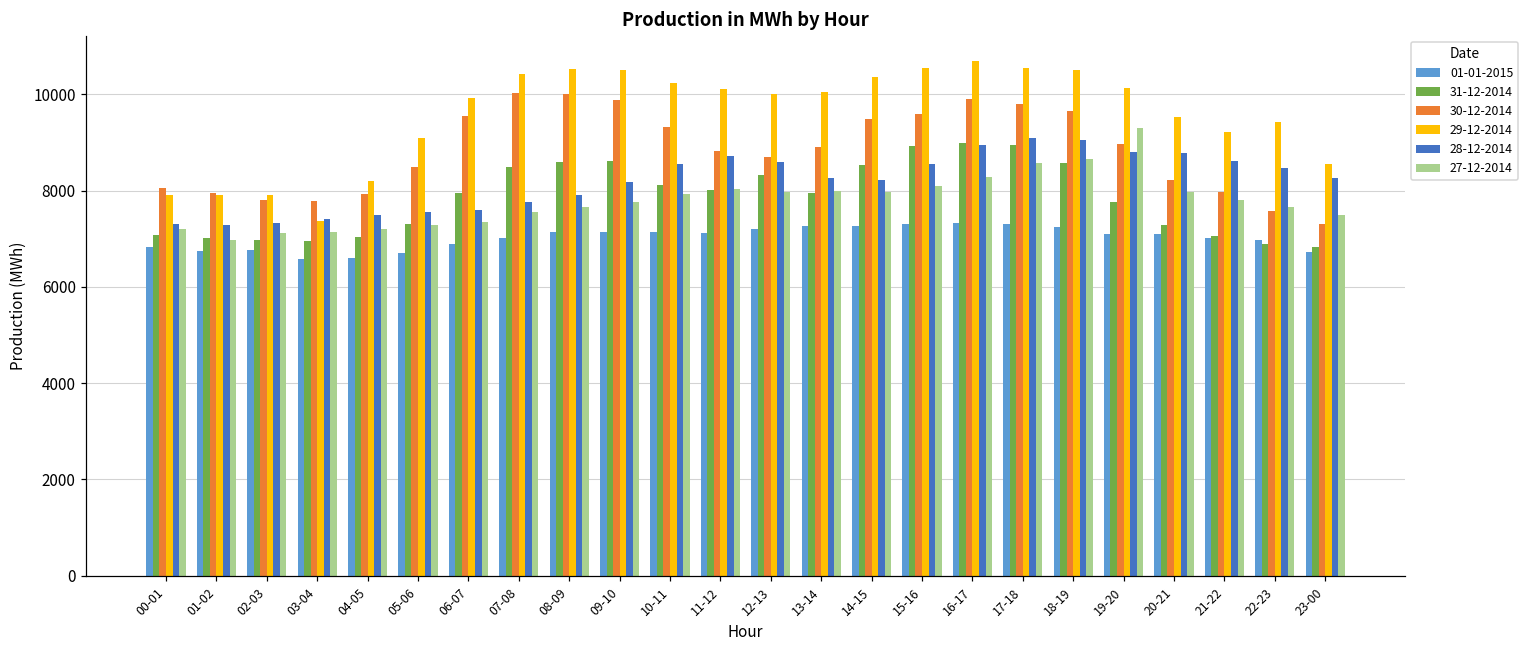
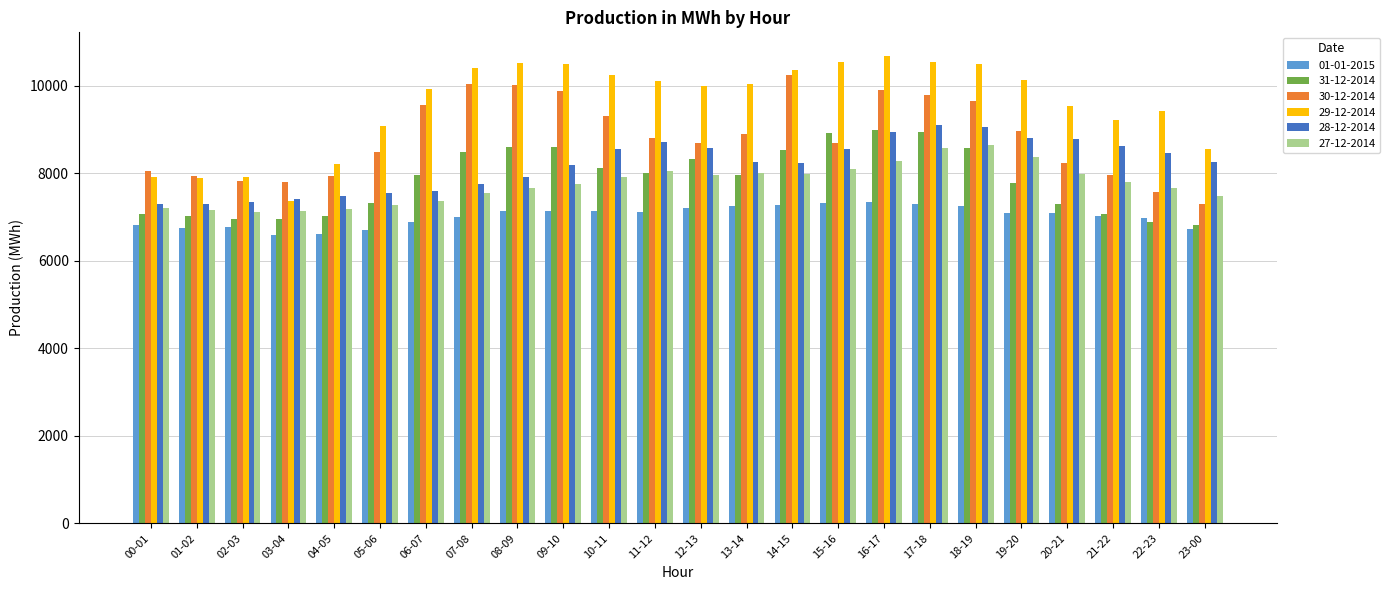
27-12-2014, 01-02: 7000 -> 7200
30-12-2014, 14-15: 9500 -> 10300
30-12-2014, 15-16: 9600 -> 8700
27-12-2014, 19-20: 9300 -> 8400
